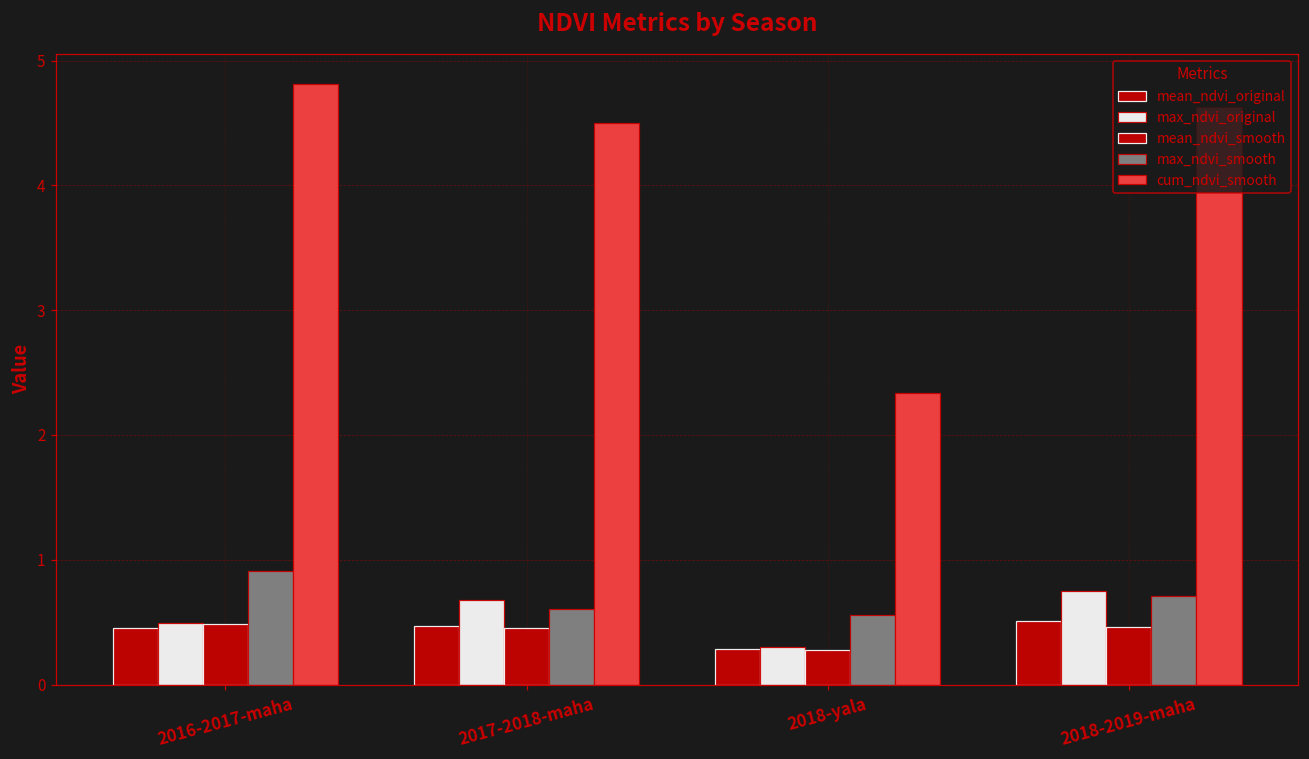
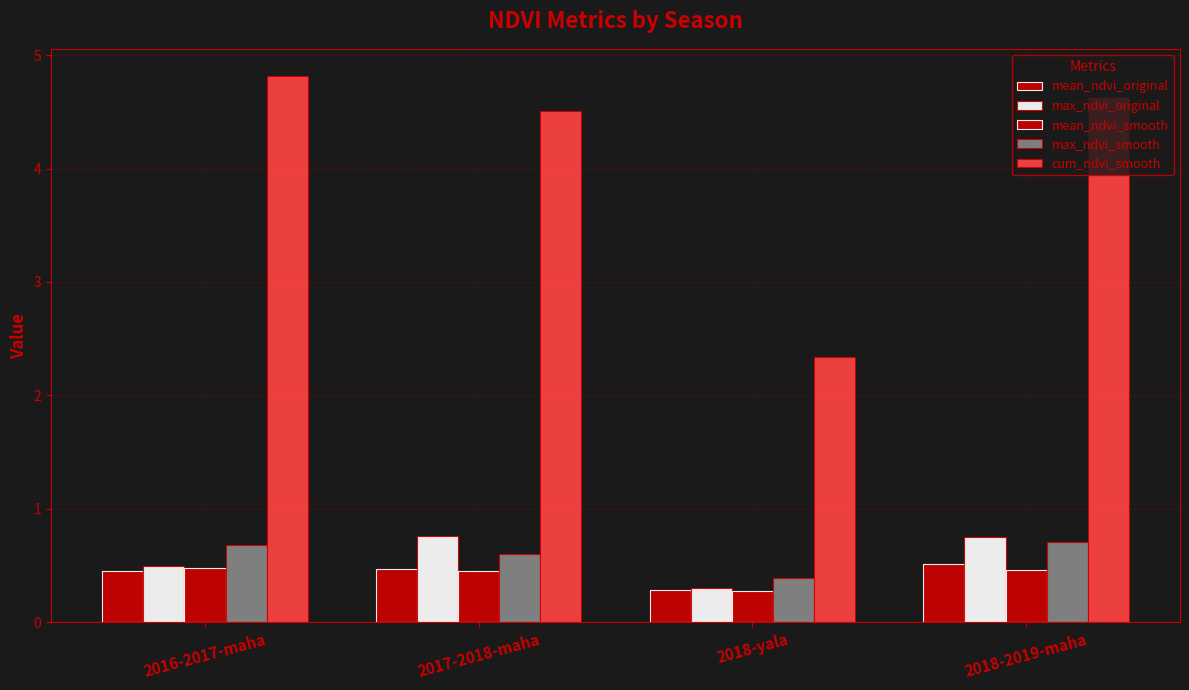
max_ndvi_smooth, 2016-2017-maha: 0.91 -> 0.68
max_ndvi_original, 2017-2018-maha: 0.68 -> 0.76
max_ndvi_smooth, 2018-yala: 0.56 -> 0.39
